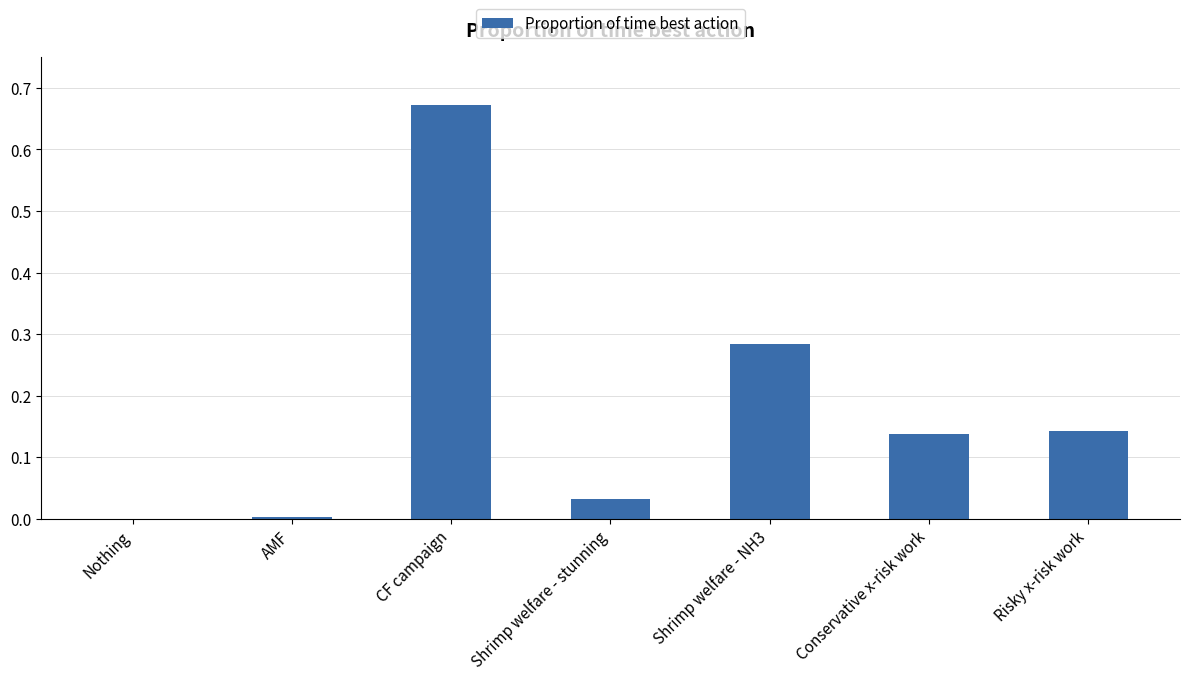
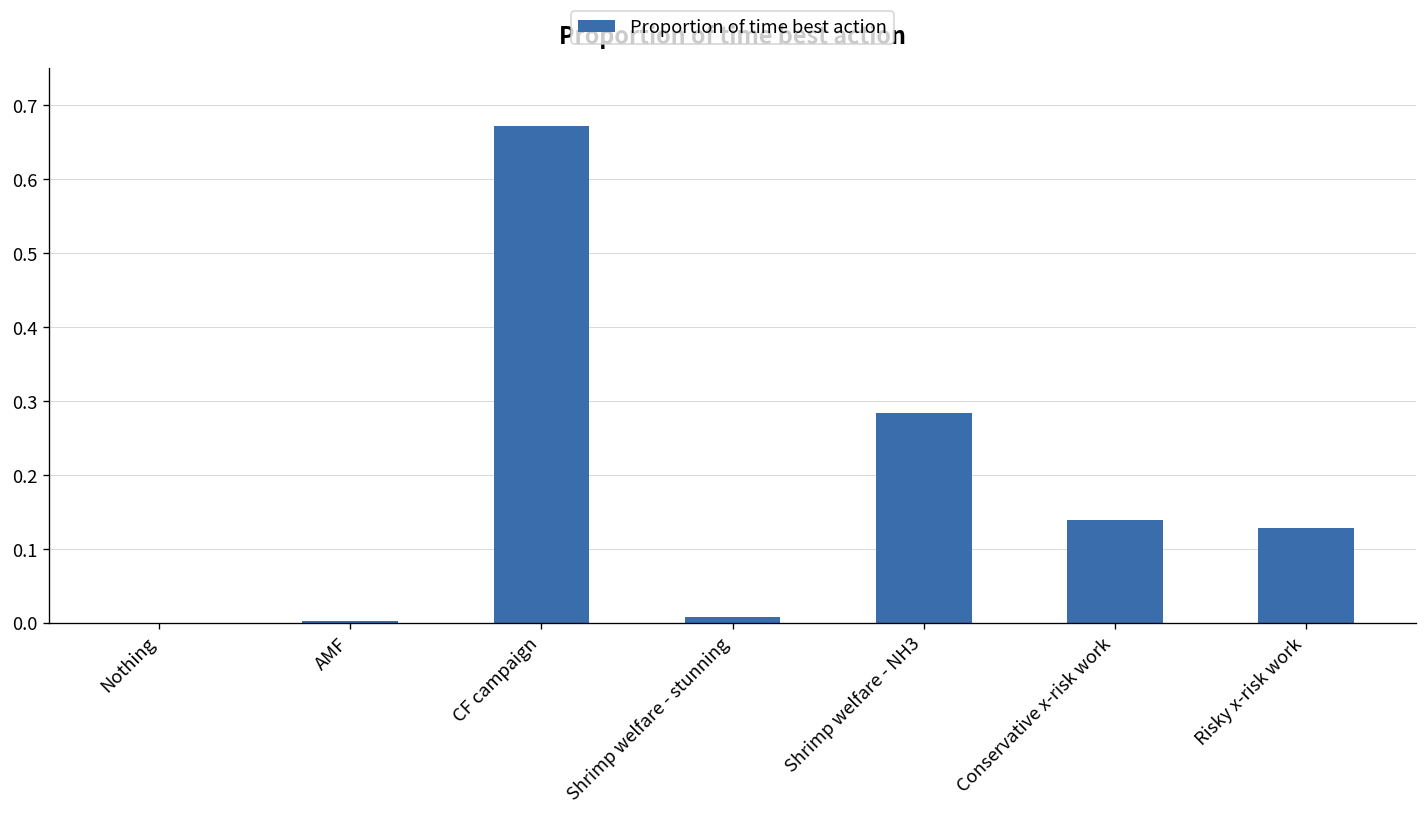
Shrimp welfare - stunning: 0.03 -> 0.01
Risky x-risk work: 0.14 -> 0.13
